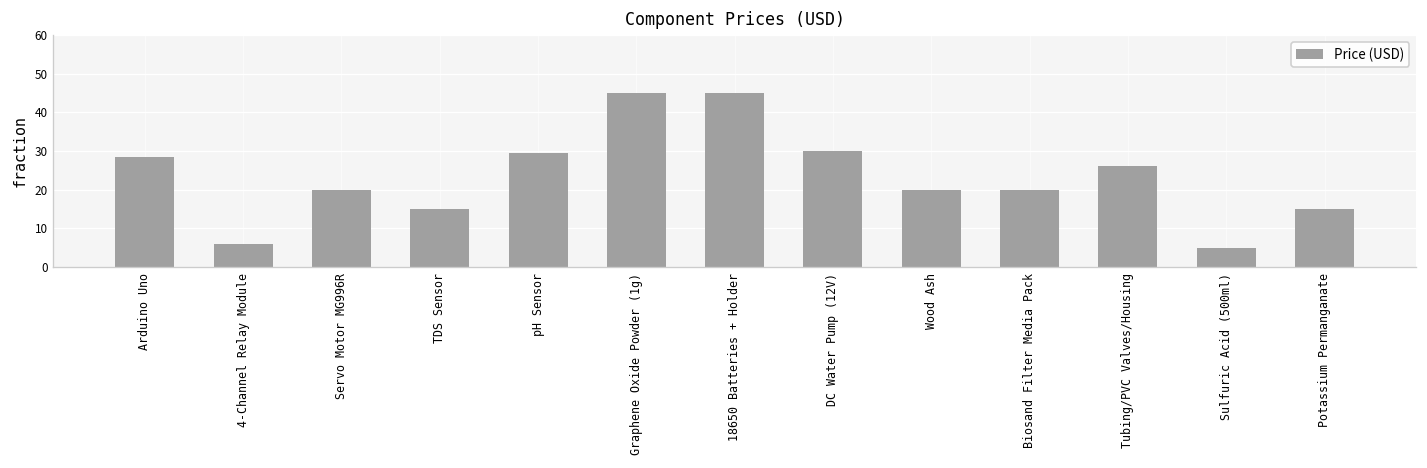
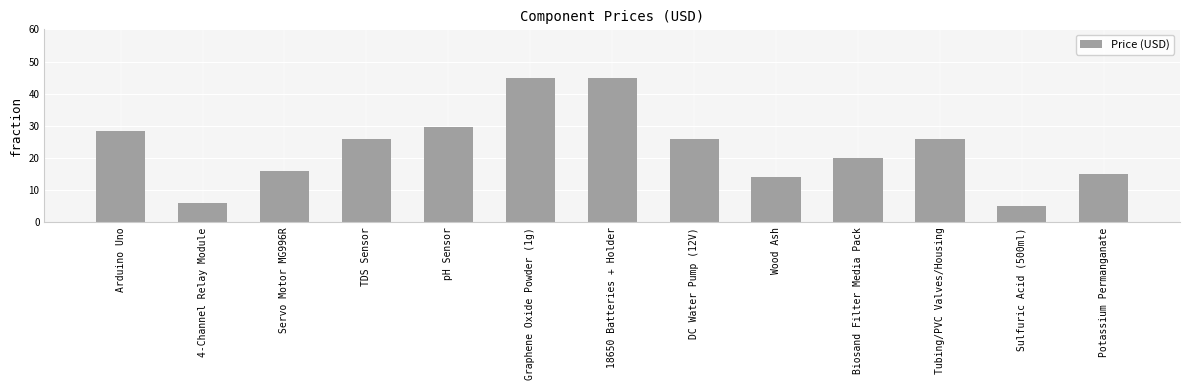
Servo Motor MG996R: 20 -> 16
TDS Sensor: 15 -> 26
DC Water Pump (12V): 30 -> 26
Wood Ash: 20 -> 14
